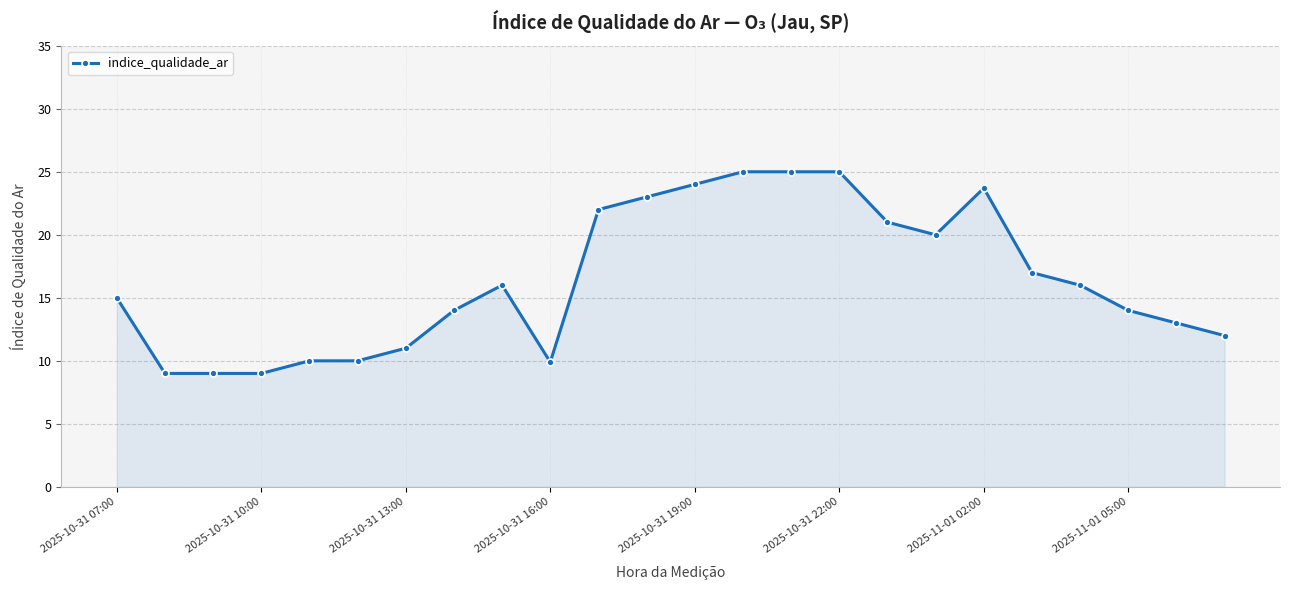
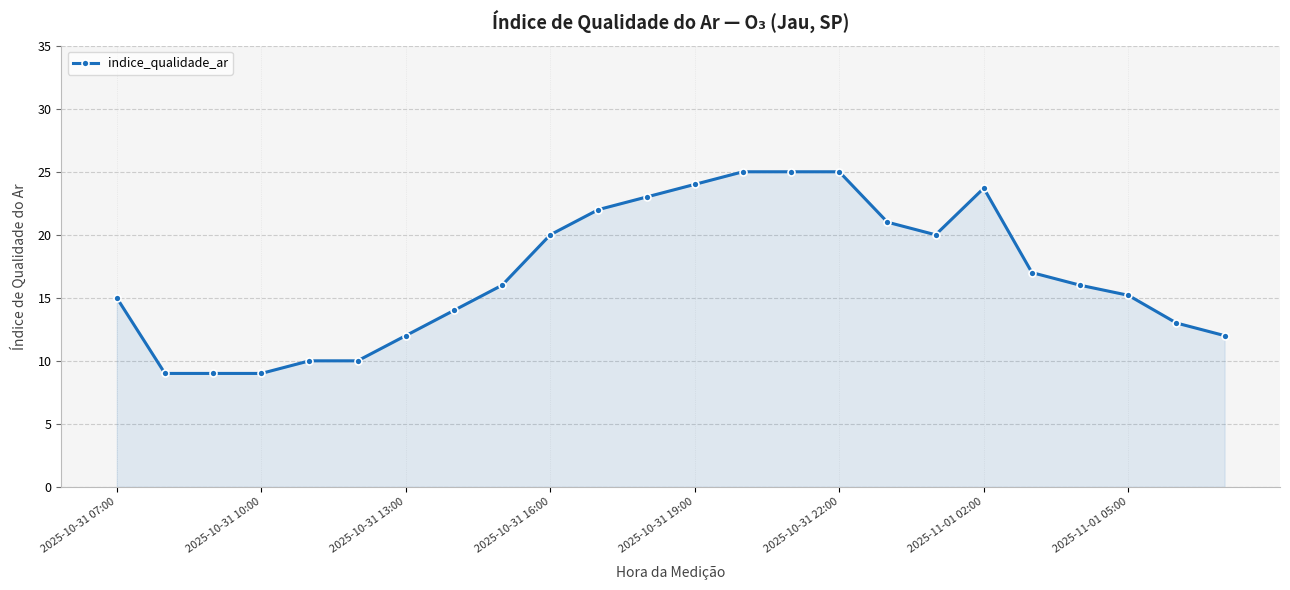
2025-10-31 13:00: 11 -> 12
2025-10-31 16:00: 9.9 -> 20.0
2025-11-01 05:00: 14.0 -> 15.2
